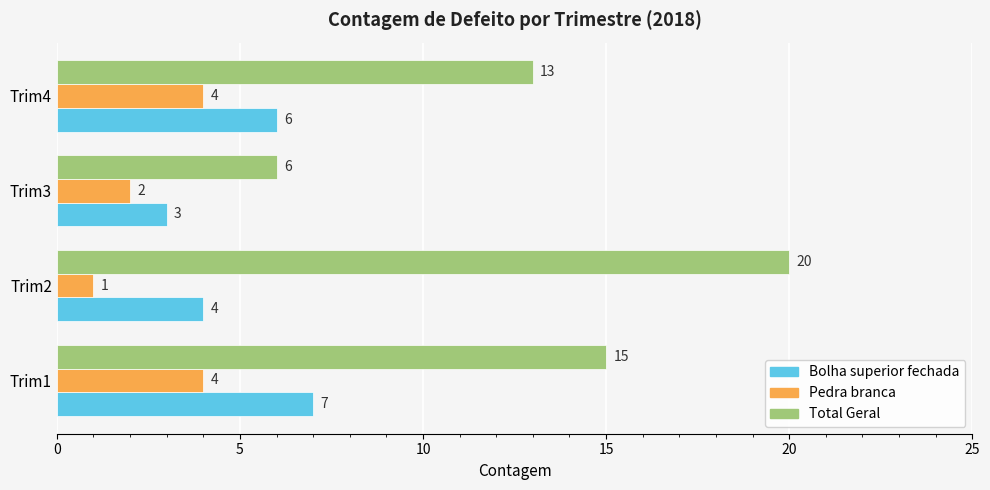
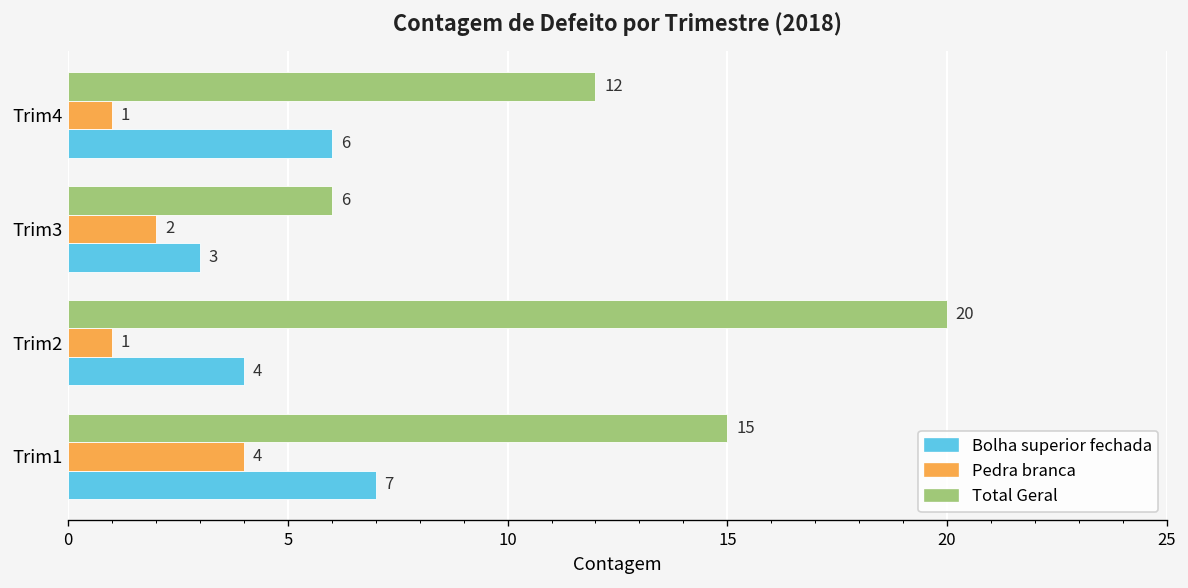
Total Geral, Trim4: 13 -> 12
Pedra branca, Trim4: 4 -> 1
